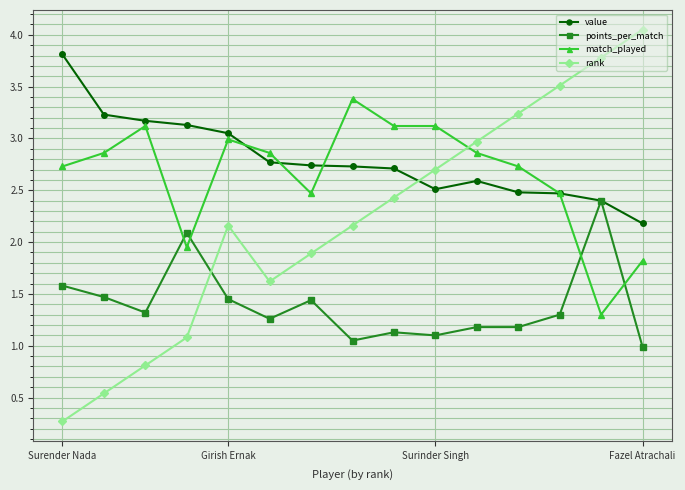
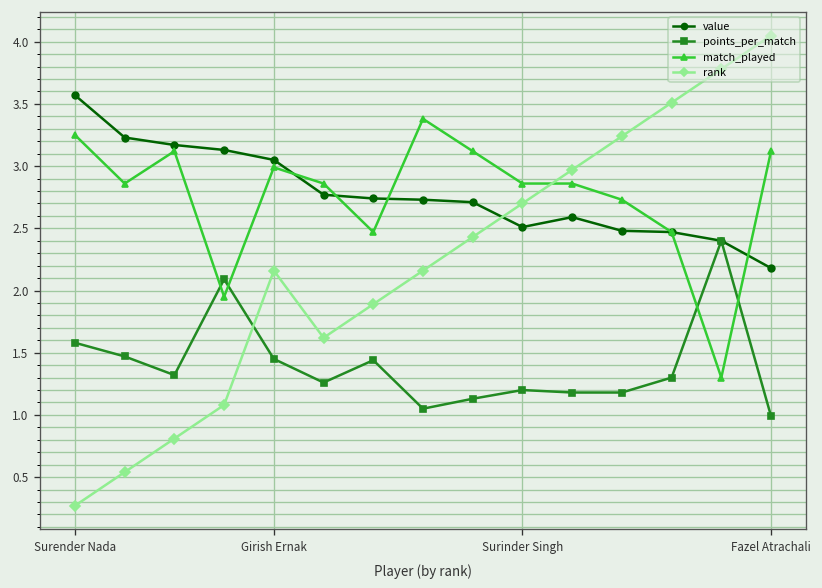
value, Surender Nada: 3.81 -> 3.57
match_played, Surender Nada: 2.73 -> 3.25
points_per_match, Surinder Singh: 1.10 -> 1.20
match_played, Surinder Singh: 3.12 -> 2.86
match_played, Fazel Atrachali: 1.82 -> 3.12
